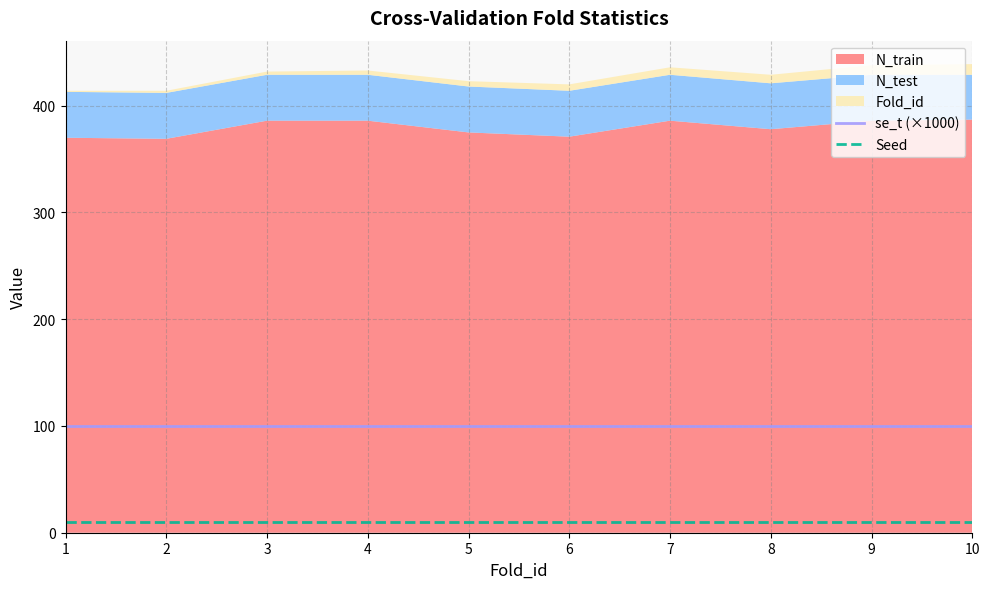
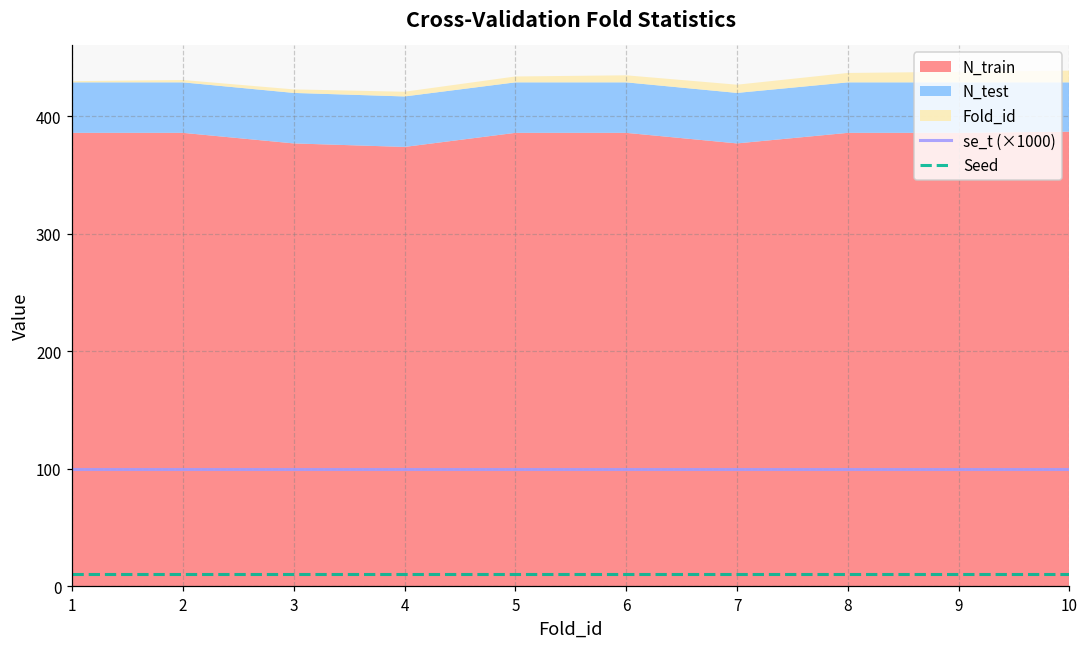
N_train, 1: 370 -> 386
N_train, 2: 369 -> 386
N_train, 3: 386 -> 377
N_train, 4: 386 -> 374
N_train, 5: 375 -> 386
N_train, 6: 371 -> 386
N_train, 7: 386 -> 377
N_train, 8: 378 -> 386
